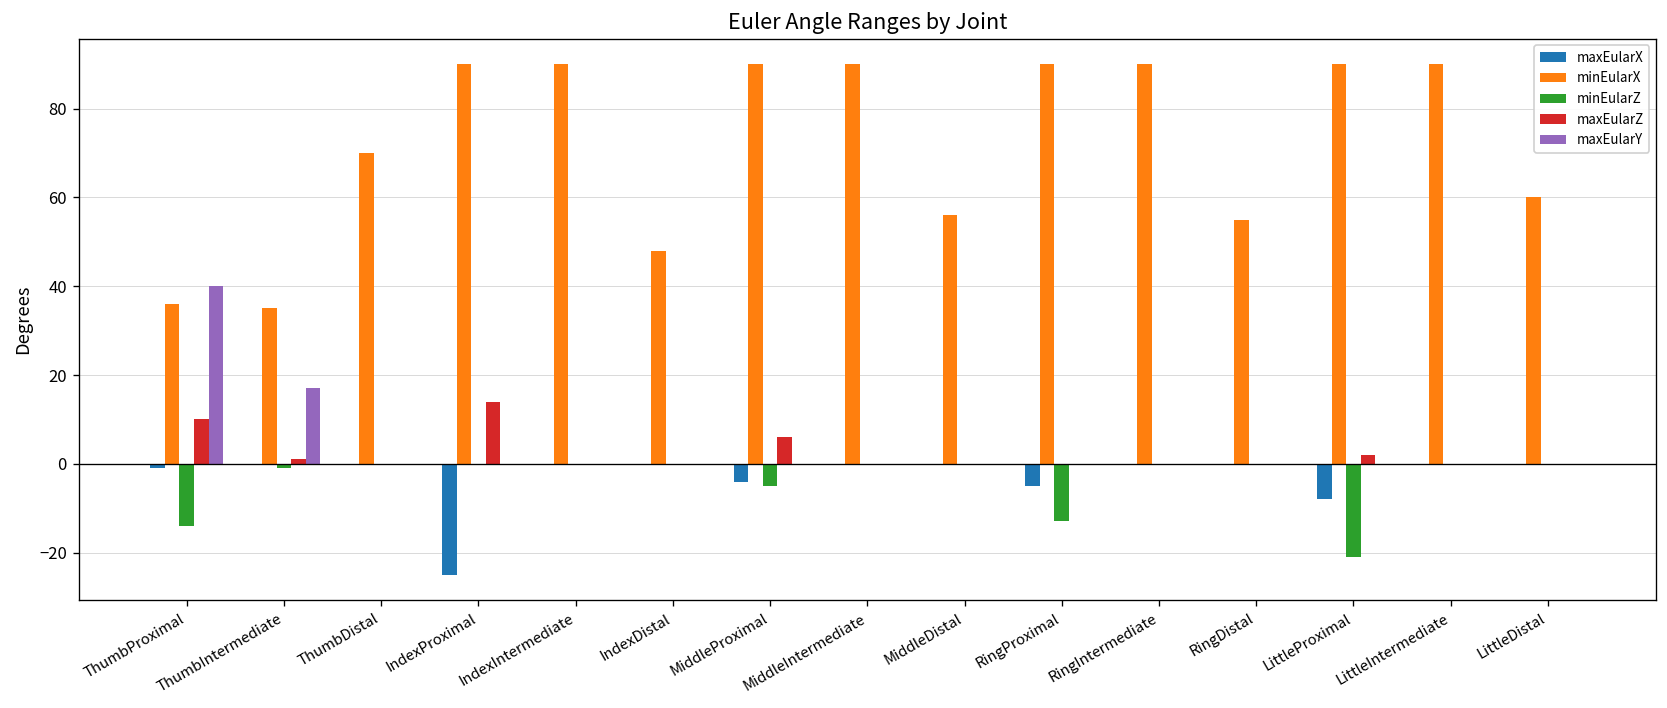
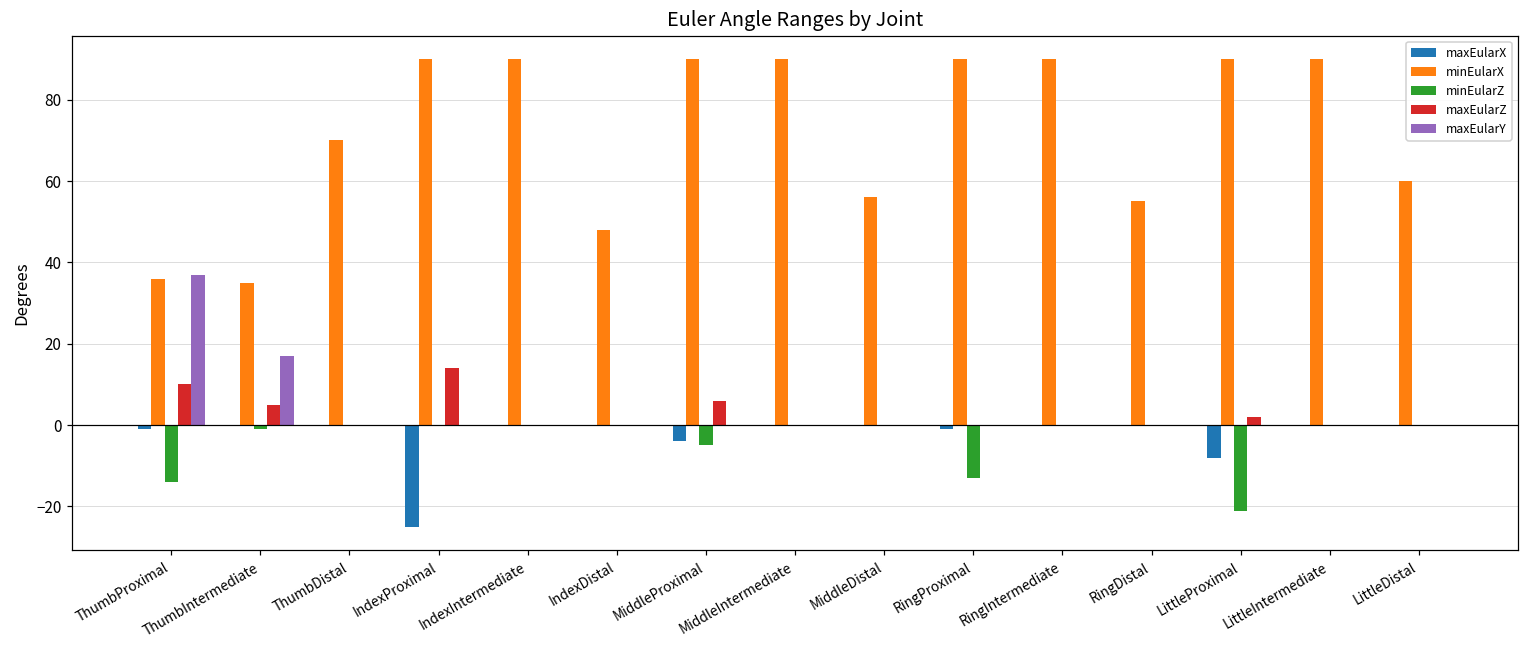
maxEularY, ThumbProximal: 40 -> 37
maxEularZ, ThumbIntermediate: 1 -> 5
maxEularX, RingProximal: -5 -> -1
